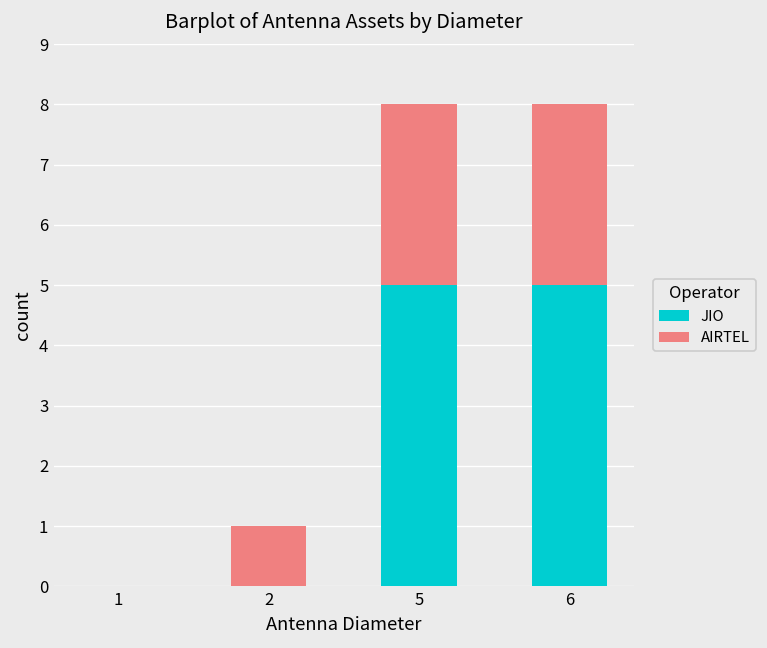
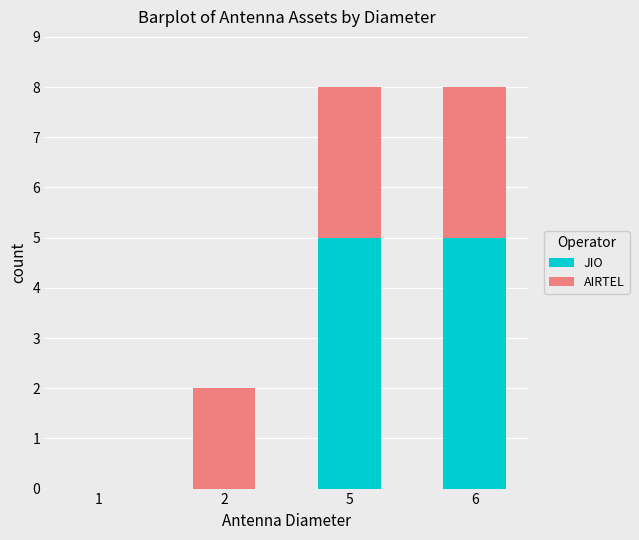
AIRTEL, 2: 1 -> 2
